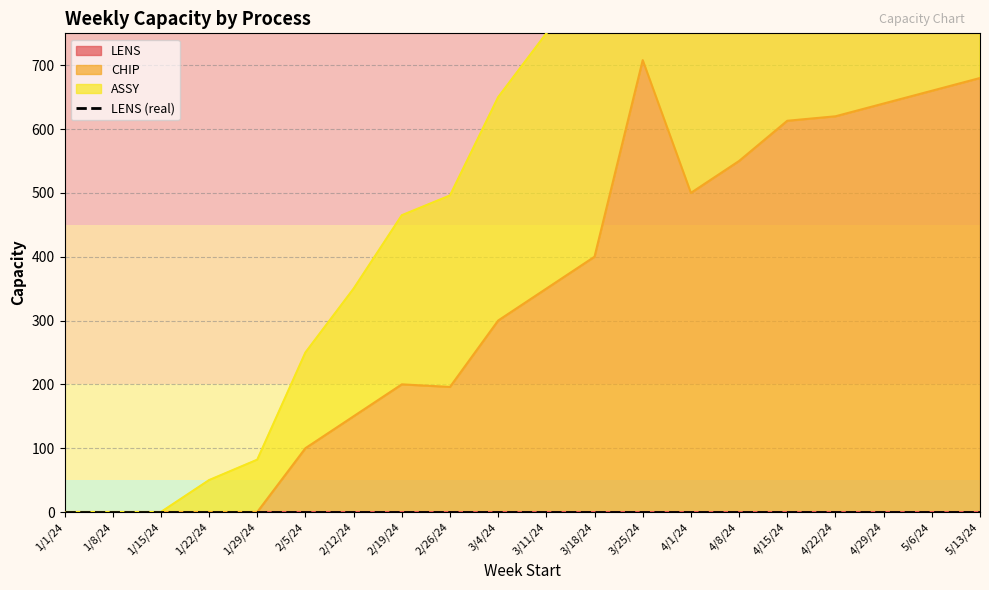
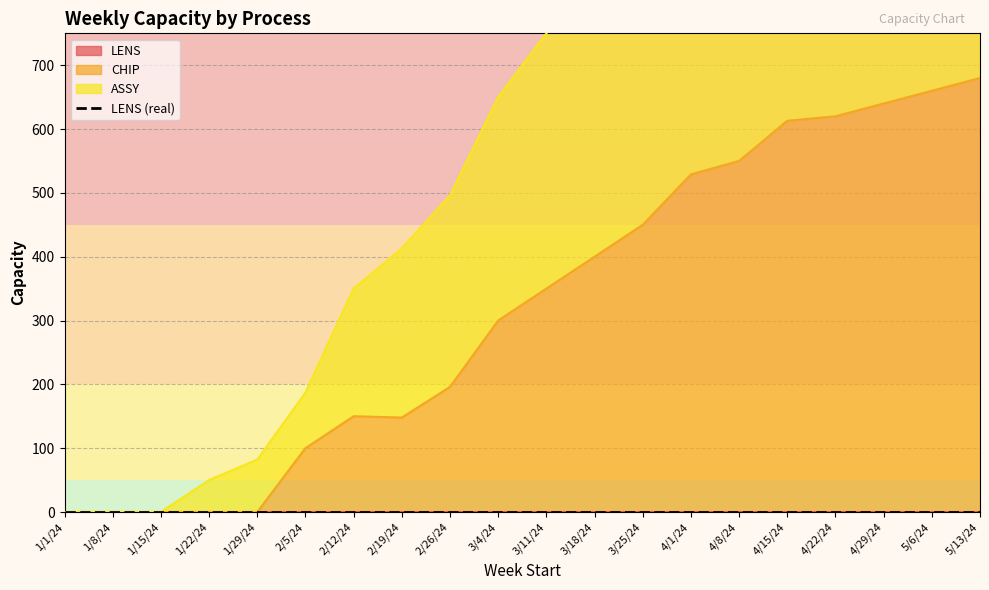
ASSY, 2/5/24: 150 -> 90
CHIP, 2/19/24: 200 -> 150
CHIP, 3/25/24: 710 -> 450
CHIP, 4/1/24: 500 -> 530
